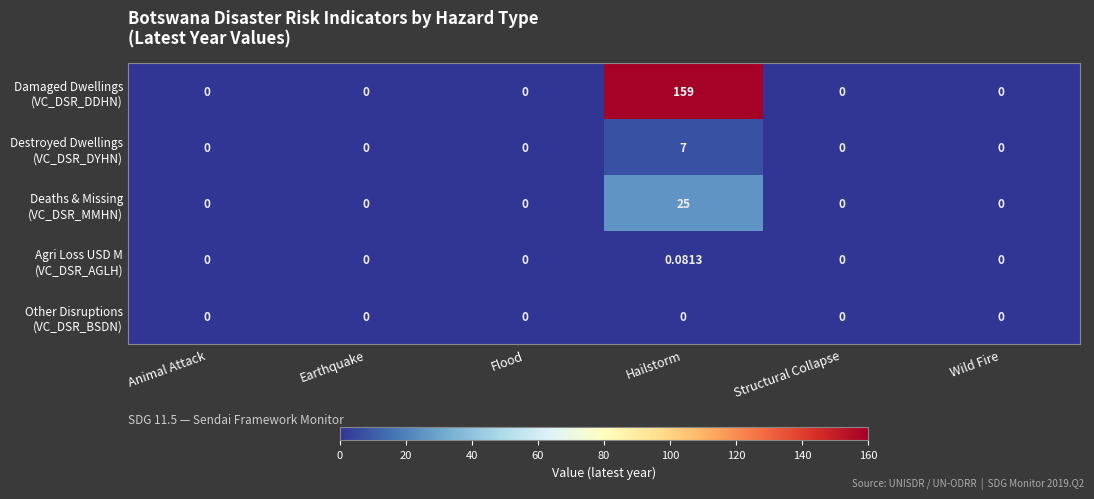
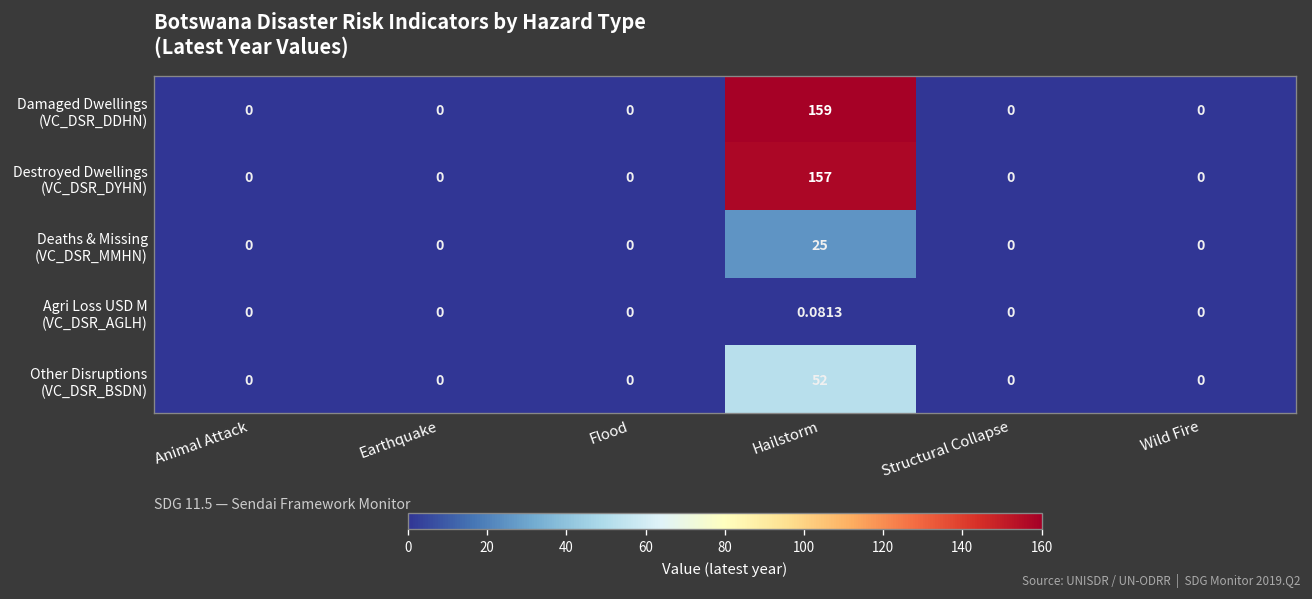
Destroyed Dwellings (VC_DSR_DYHN), Hailstorm: 7 -> 157
Other Disruptions (VC_DSR_BSDN), Hailstorm: 0 -> 52
